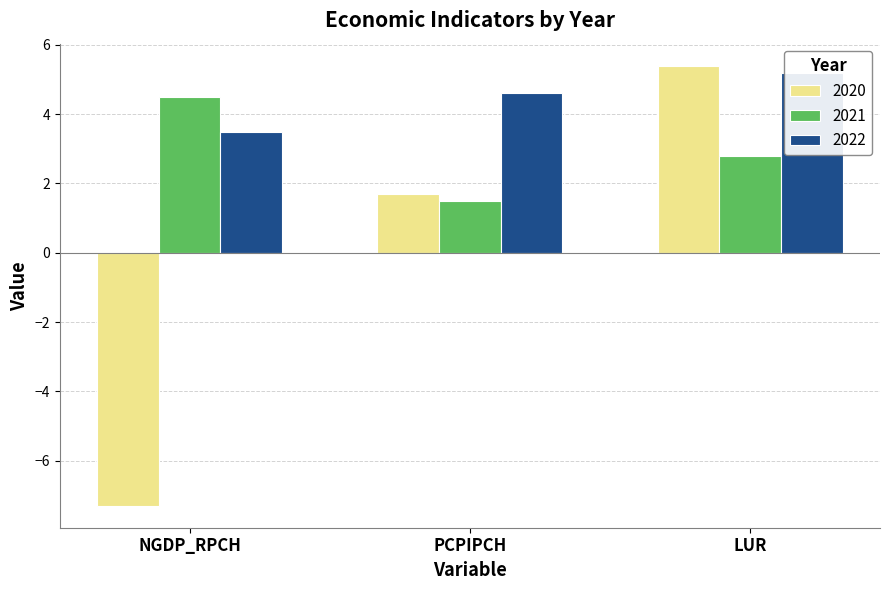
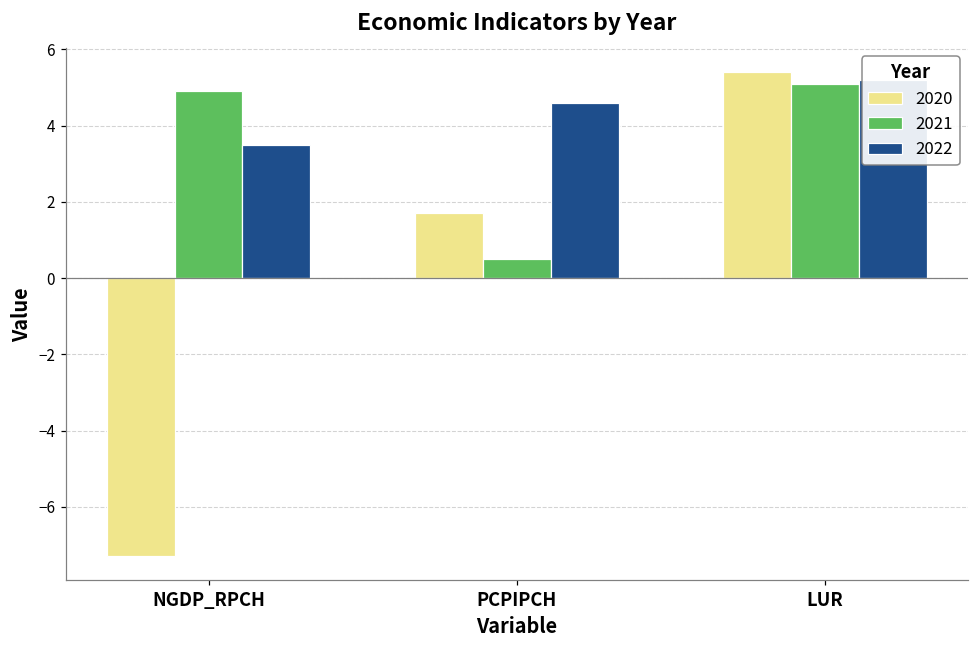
2021, NGDP_RPCH: 4.5 -> 4.9
2021, PCPIPCH: 1.5 -> 0.5
2021, LUR: 2.8 -> 5.1
